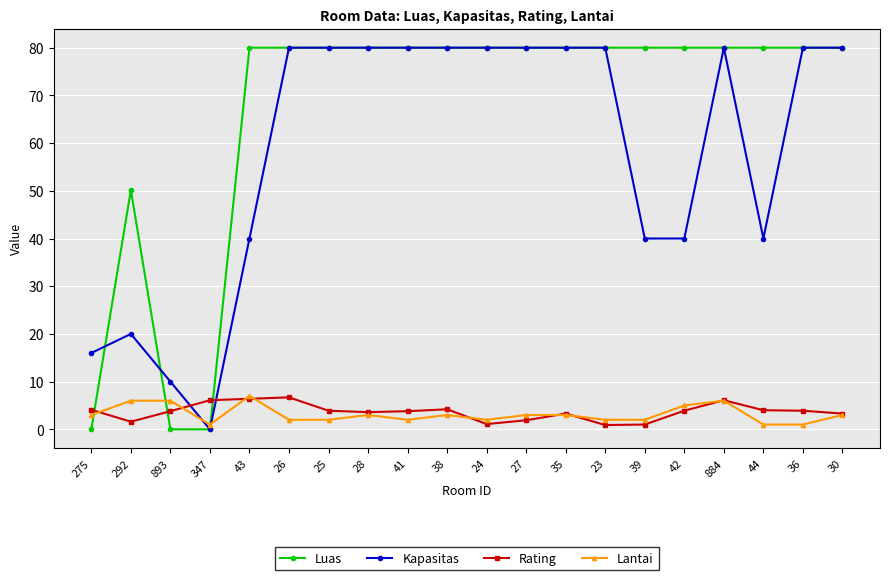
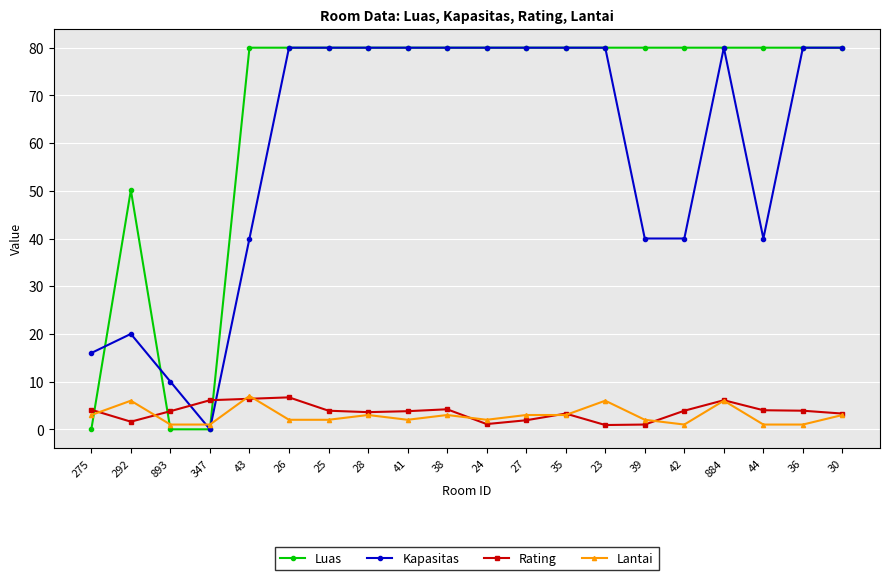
Lantai, 893: 6 -> 1
Lantai, 23: 2 -> 6
Lantai, 42: 5 -> 1
